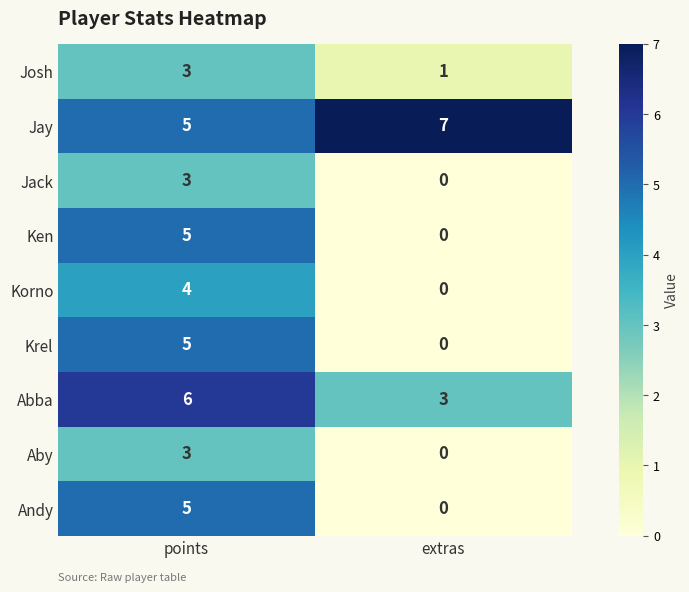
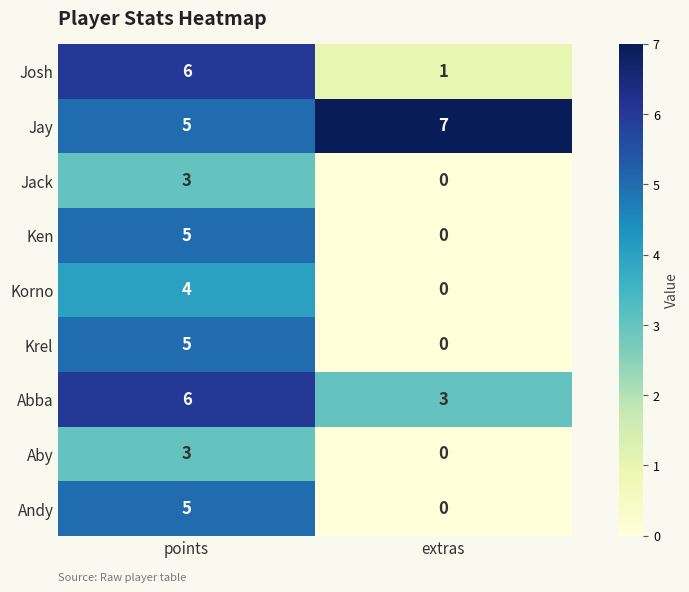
Josh, points: 3 -> 6
